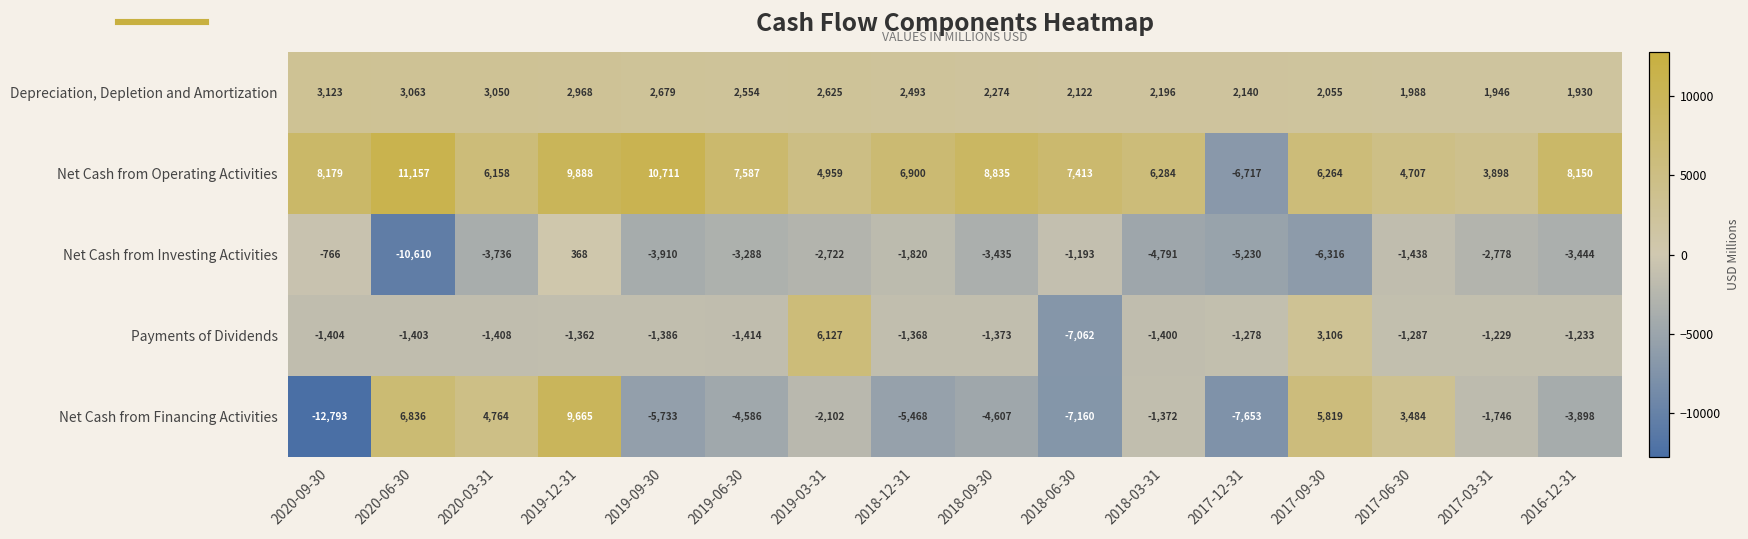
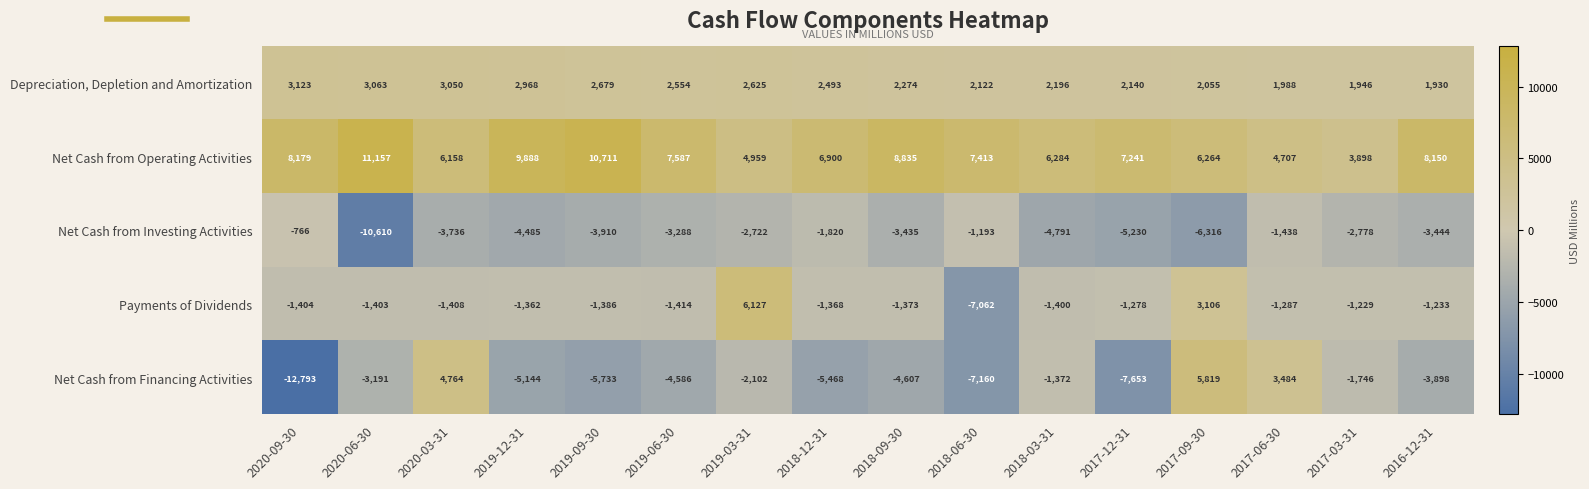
Net Cash from Operating Activities, 2017-12-31: -6,717 -> 7,241
Net Cash from Investing Activities, 2019-12-31: 368 -> -4,485
Net Cash from Financing Activities, 2020-06-30: 6,836 -> -3,191
Net Cash from Financing Activities, 2019-12-31: 9,665 -> -5,144
